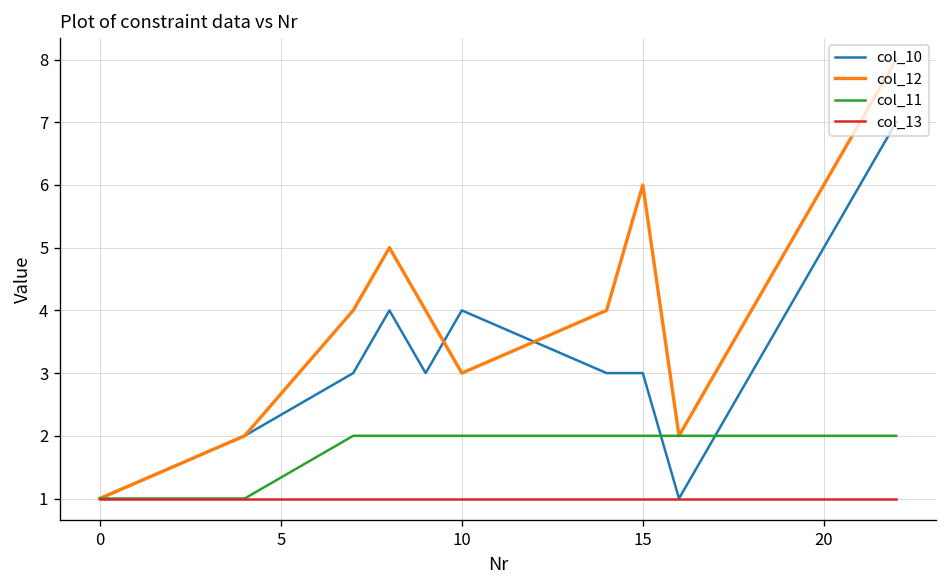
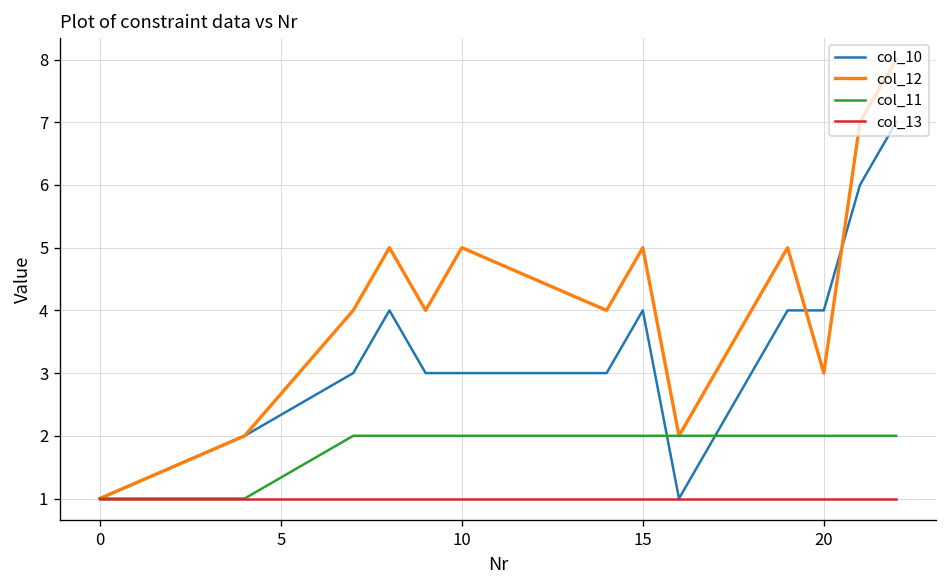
col_10, 10: 4 -> 3
col_12, 10: 3 -> 5
col_10, 15: 3 -> 4
col_12, 15: 6 -> 5
col_10, 20: 5 -> 4
col_12, 20: 6 -> 3
